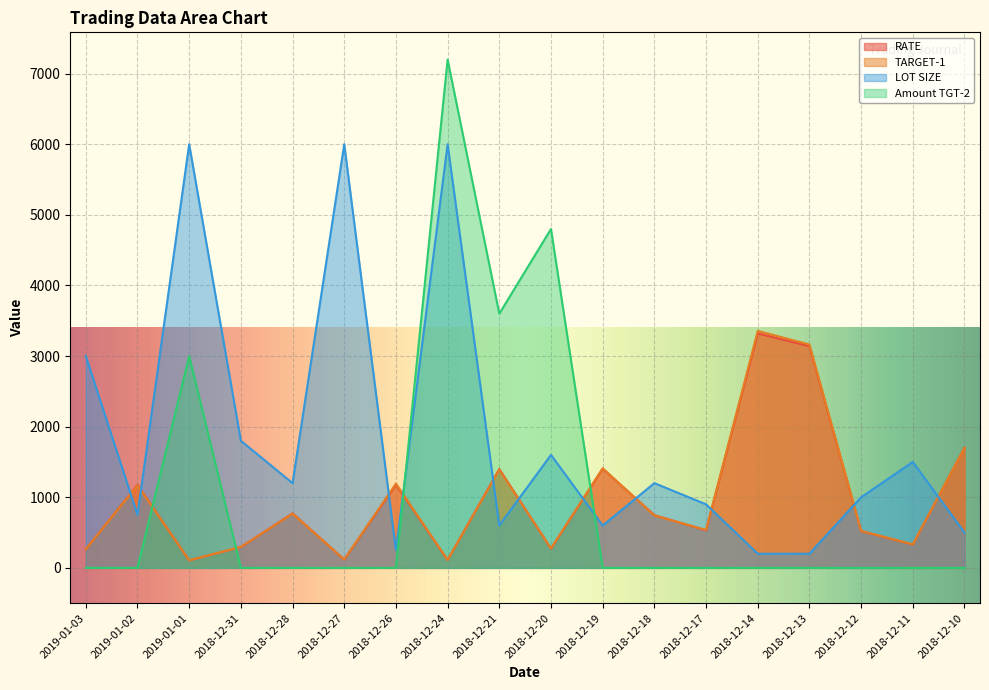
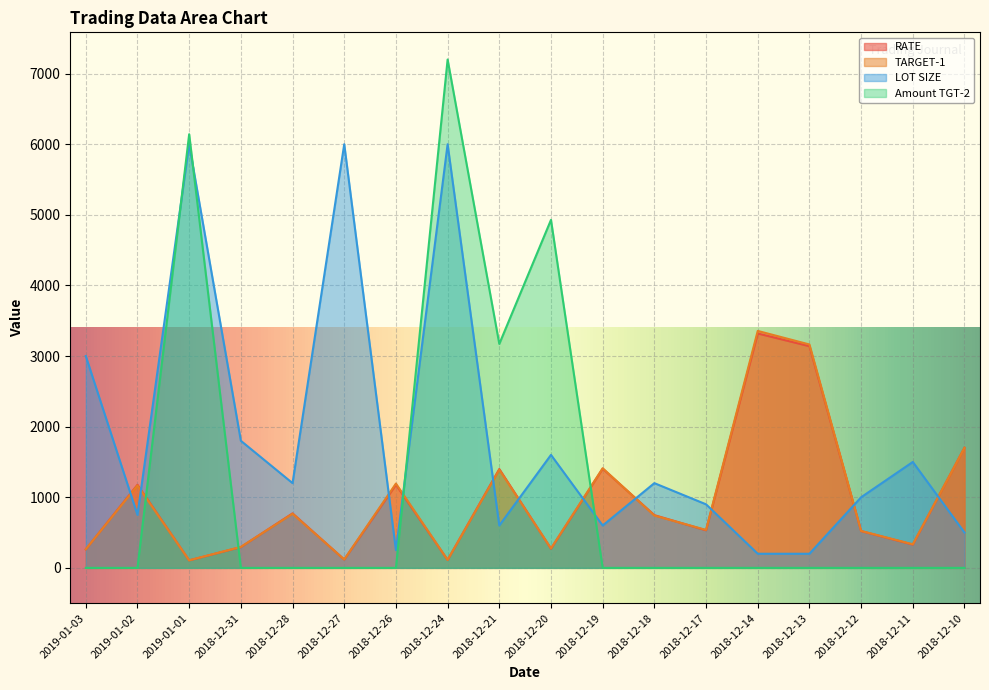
Amount TGT-2, 2019-01-01: 3000 -> 6100
Amount TGT-2, 2018-12-21: 3600 -> 3200
Amount TGT-2, 2018-12-20: 4800 -> 4900
